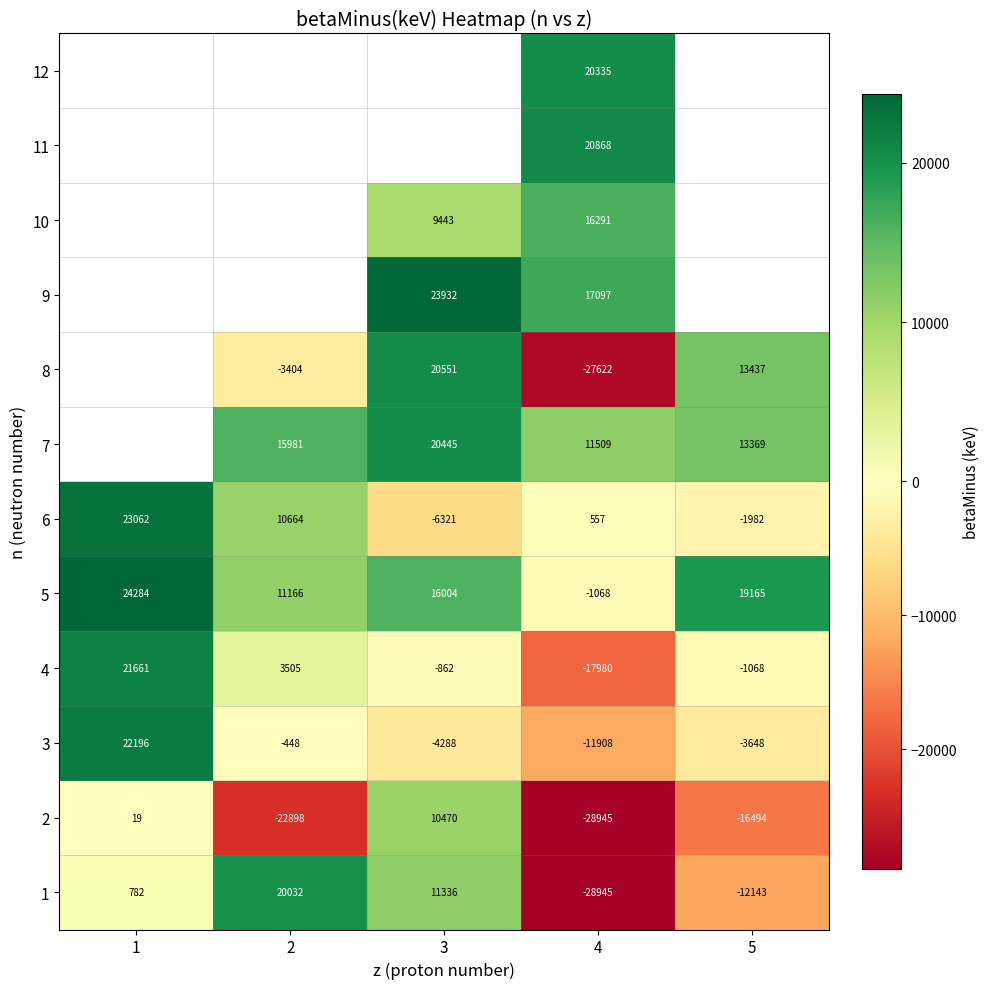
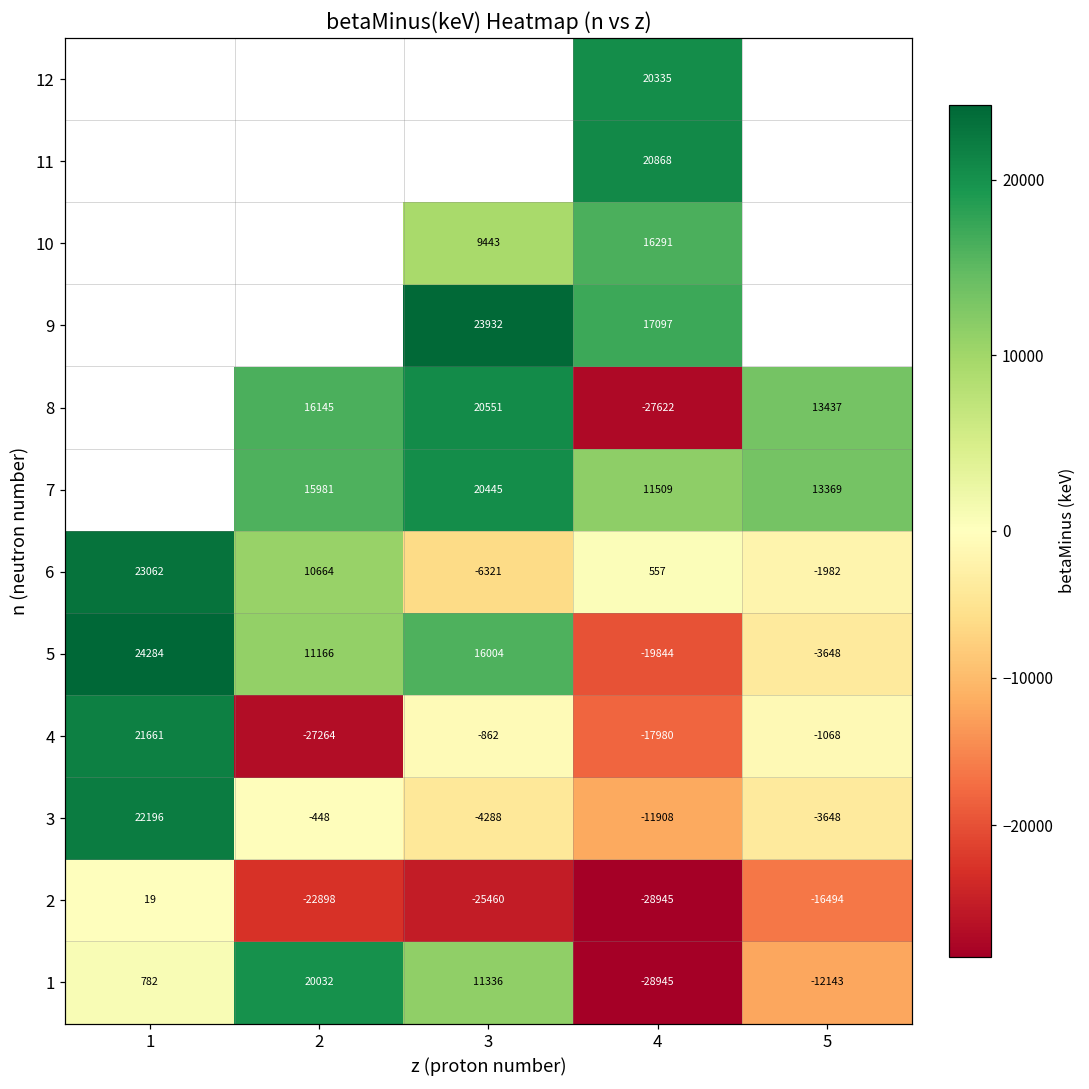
8, 2: -3404 -> 16145
5, 4: -1068 -> -19844
5, 5: 19165 -> -3648
4, 2: 3505 -> -27264
2, 3: 10470 -> -25460
